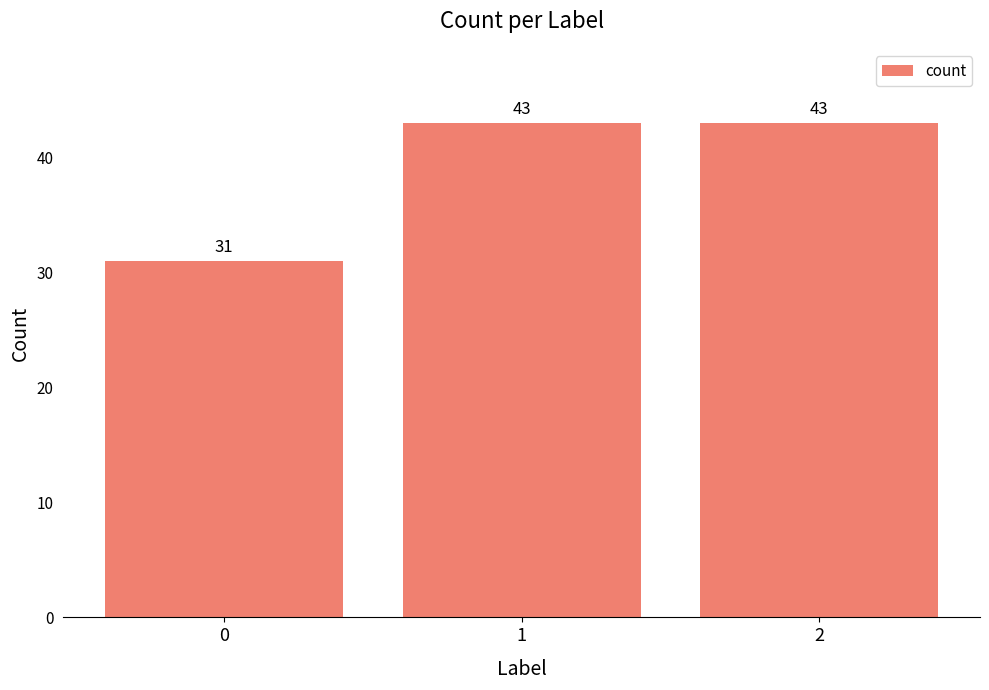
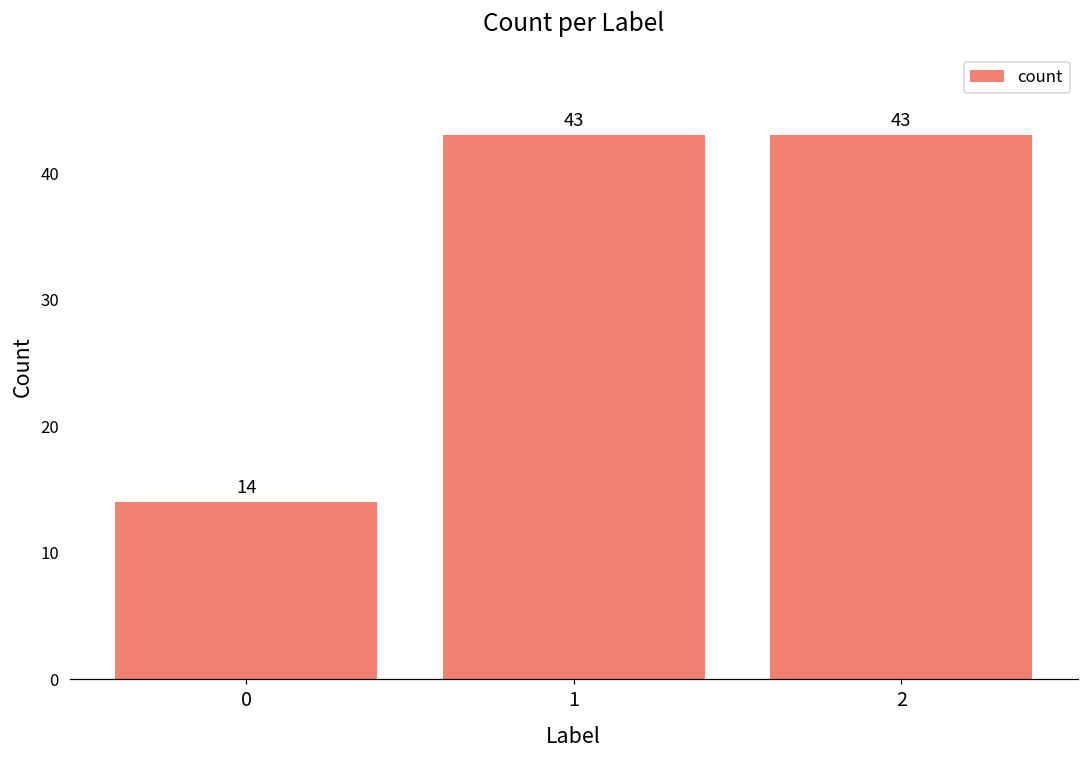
0: 31 -> 14
